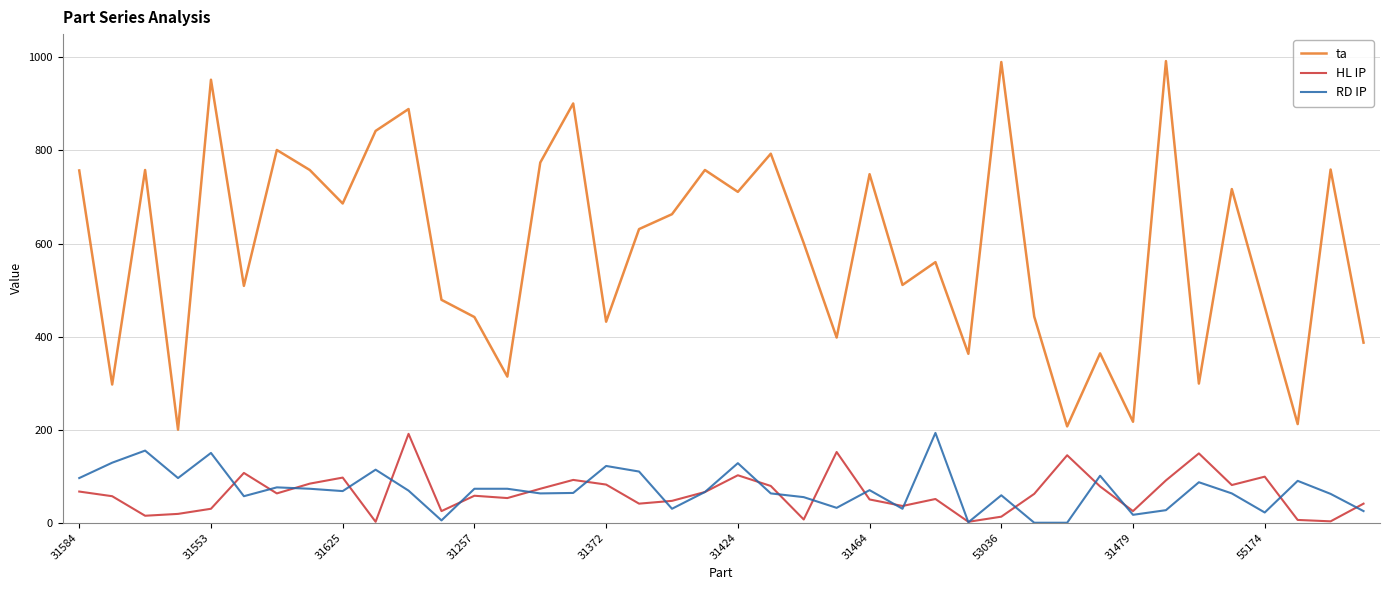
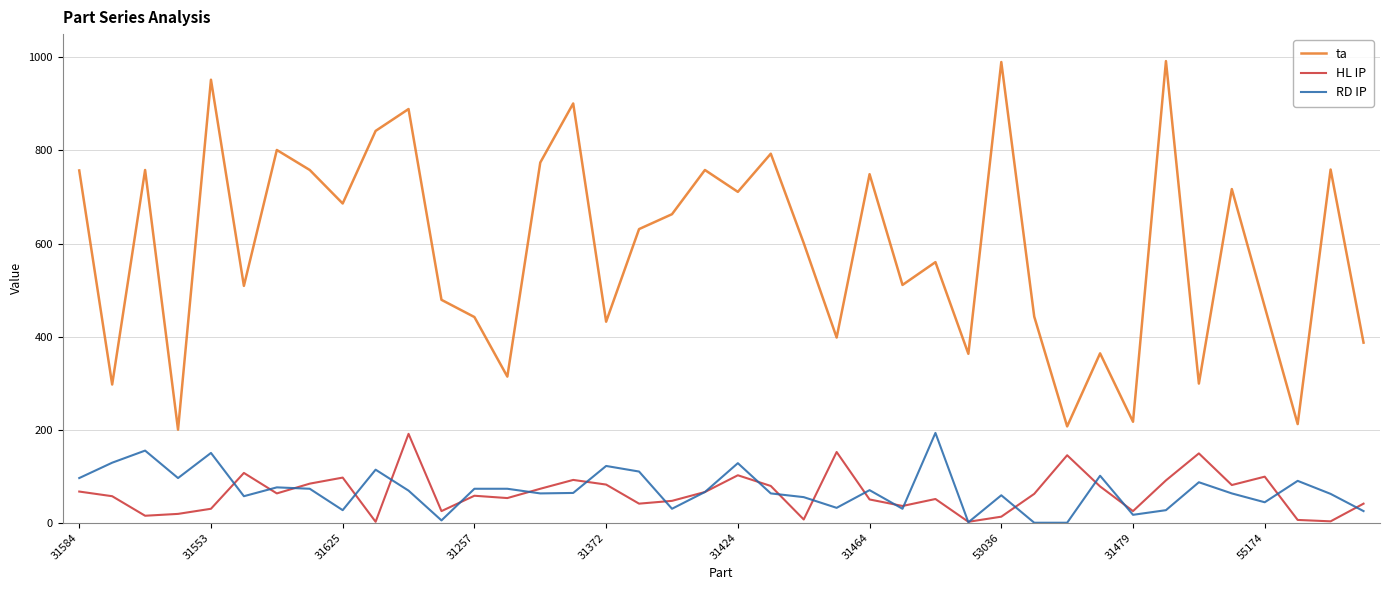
RD IP, 31625: 70 -> 30
RD IP, 55174: 20 -> 40
